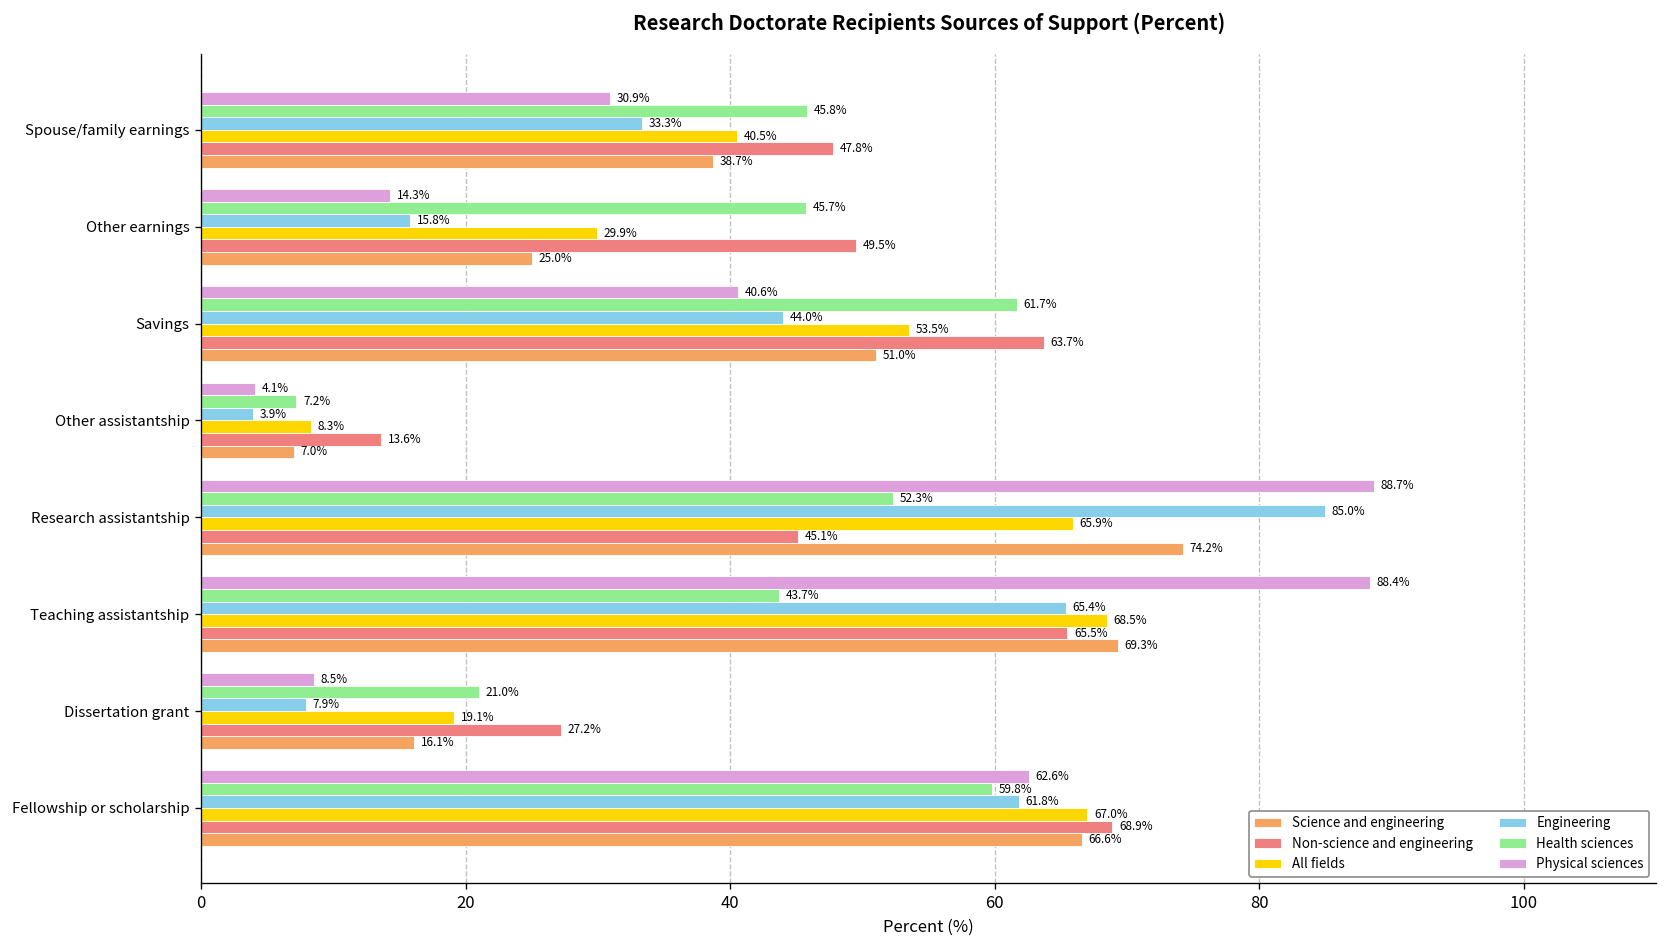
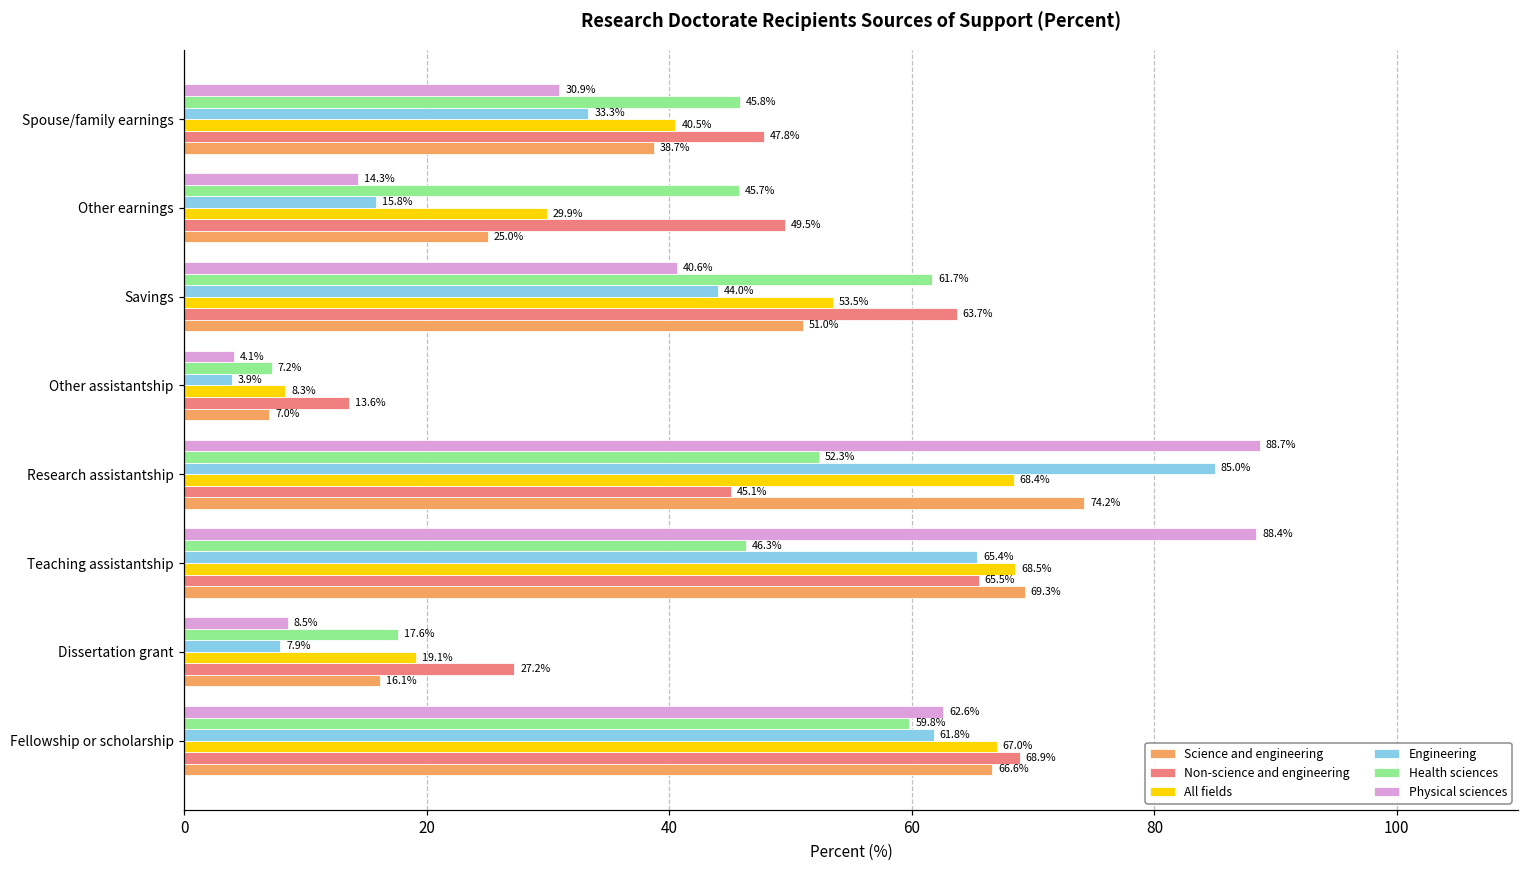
All fields, Research assistantship: 65.9% -> 68.4%
Health sciences, Teaching assistantship: 43.7% -> 46.3%
Health sciences, Dissertation grant: 21.0% -> 17.6%
